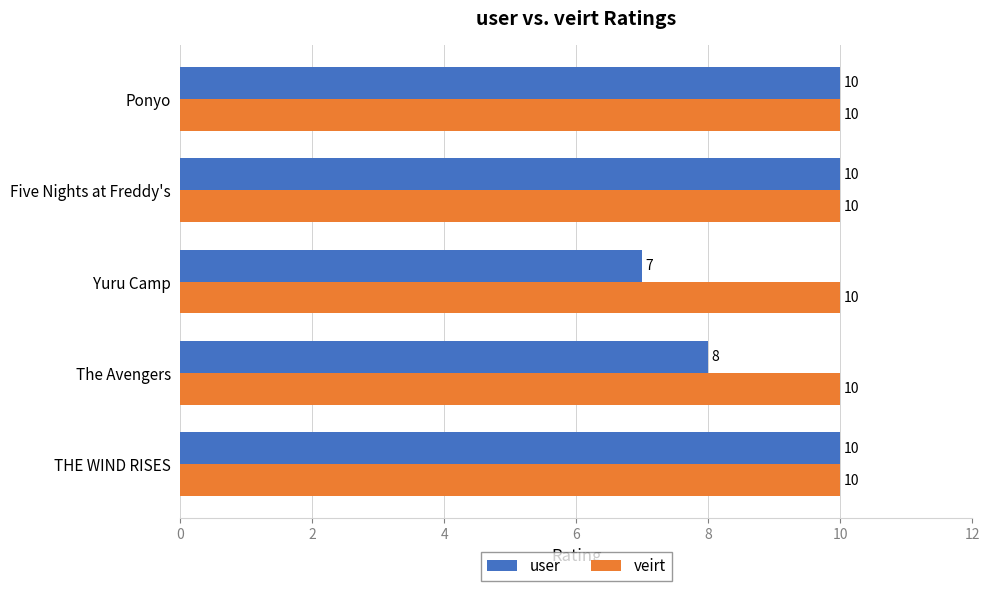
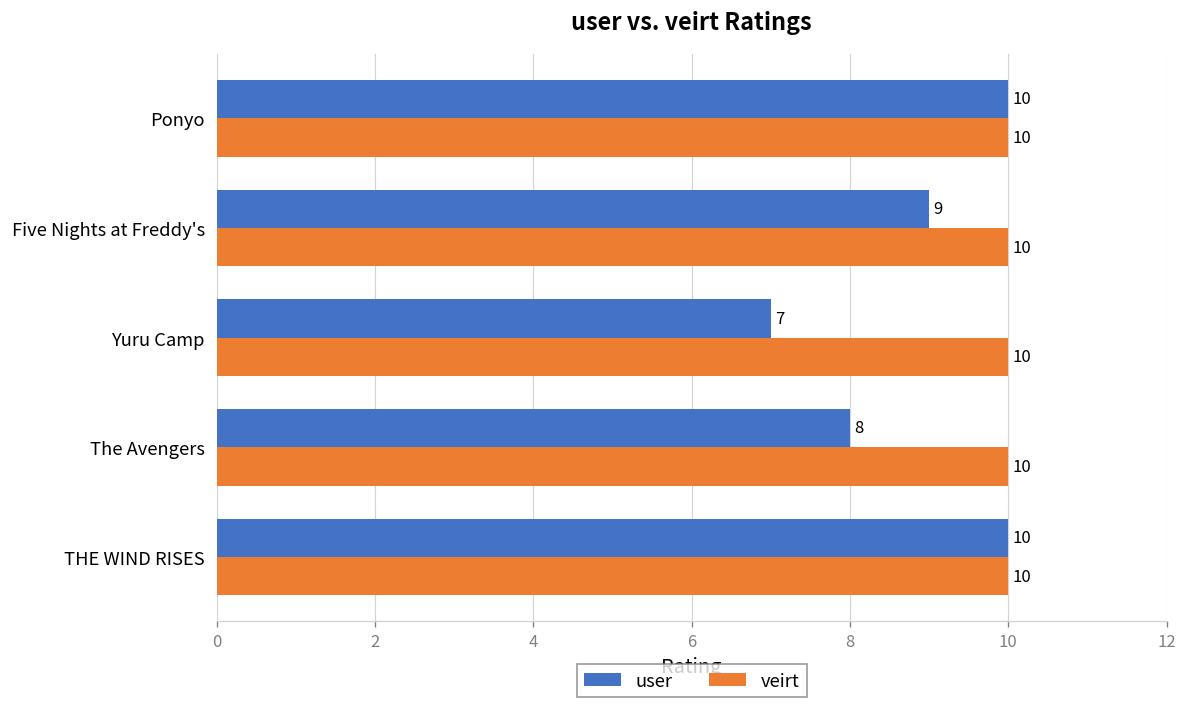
user, Five Nights at Freddy's: 10 -> 9
